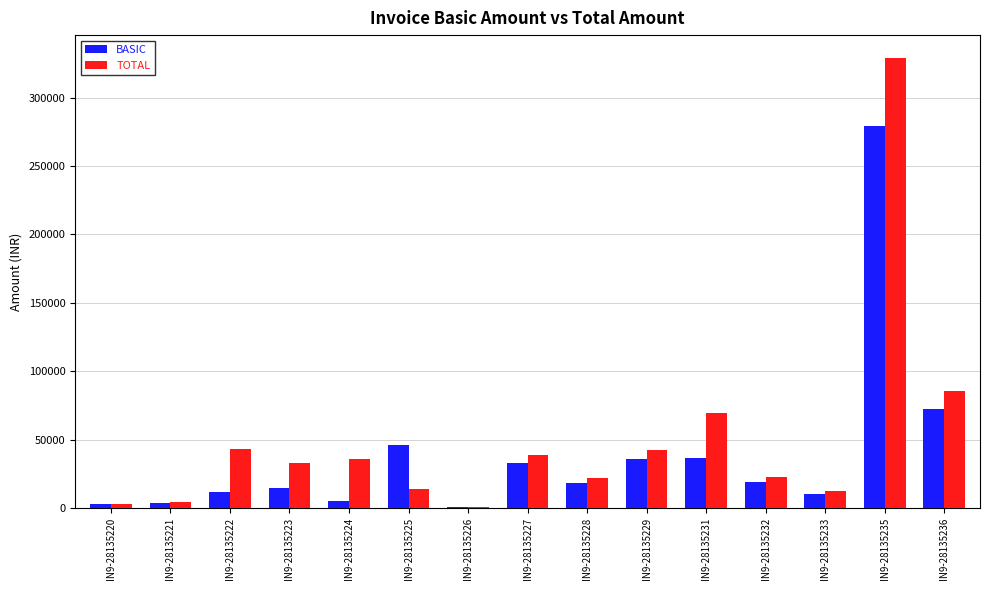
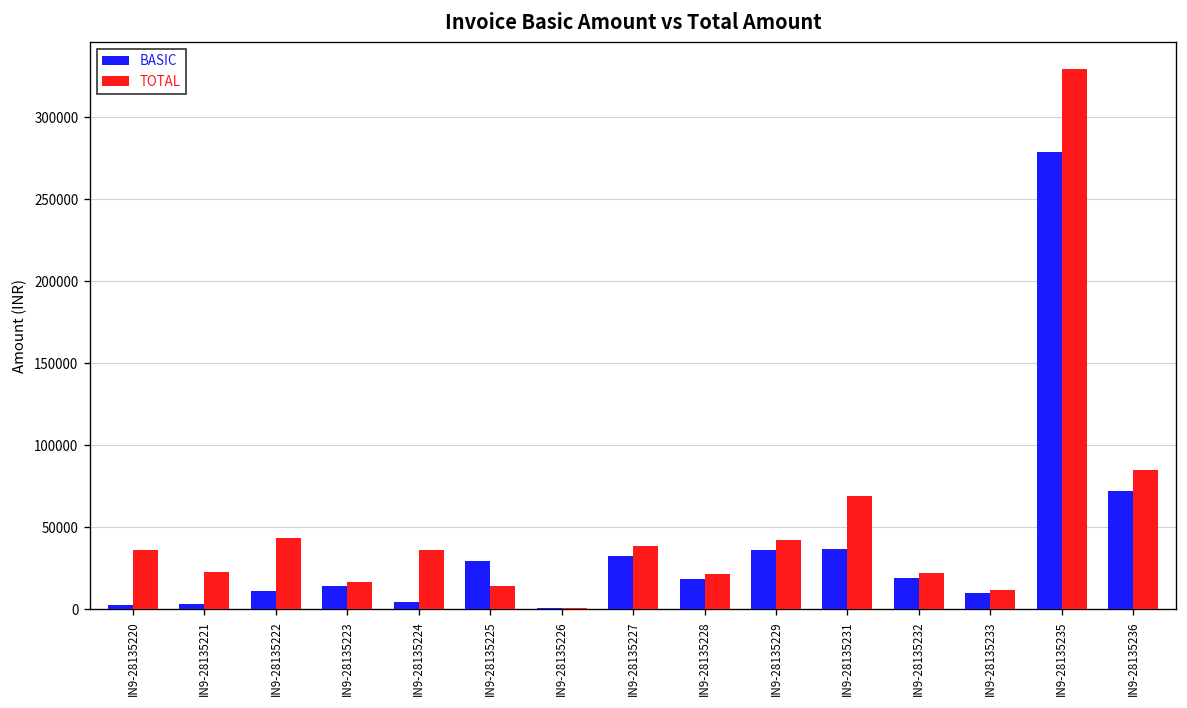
TOTAL, IN9-28135220: 3000 -> 36000
TOTAL, IN9-28135221: 4000 -> 23000
TOTAL, IN9-28135223: 33000 -> 17000
BASIC, IN9-28135225: 46000 -> 29000
